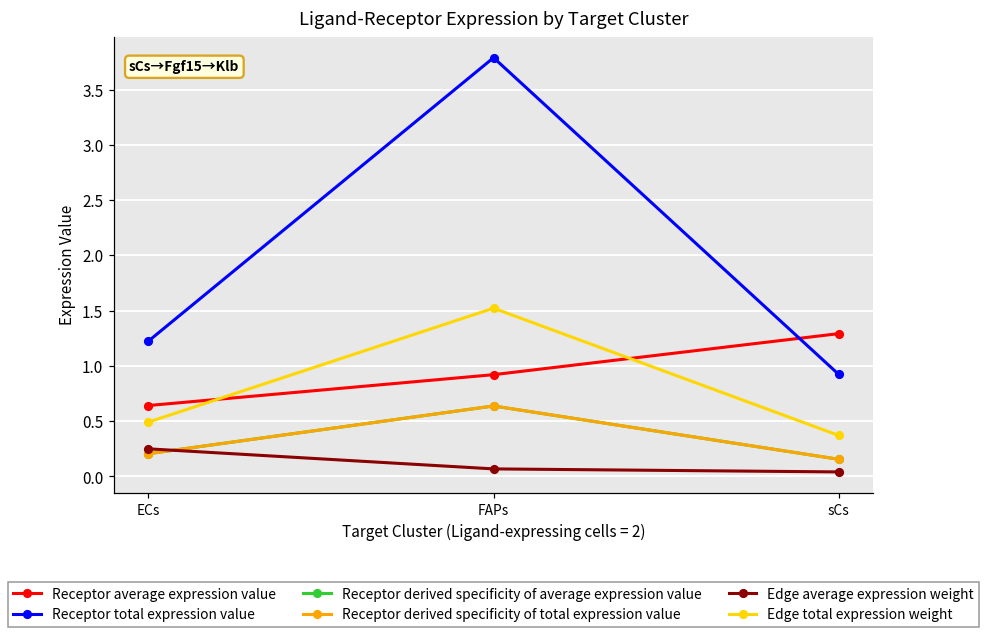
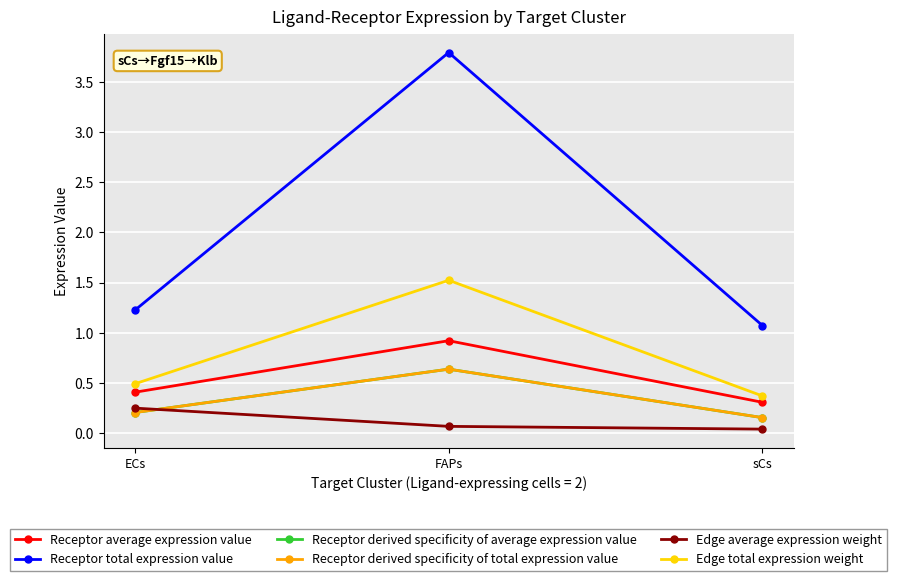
Receptor average expression value, ECs: 0.64 -> 0.41
Receptor average expression value, sCs: 1.29 -> 0.31
Receptor total expression value, sCs: 0.92 -> 1.07
